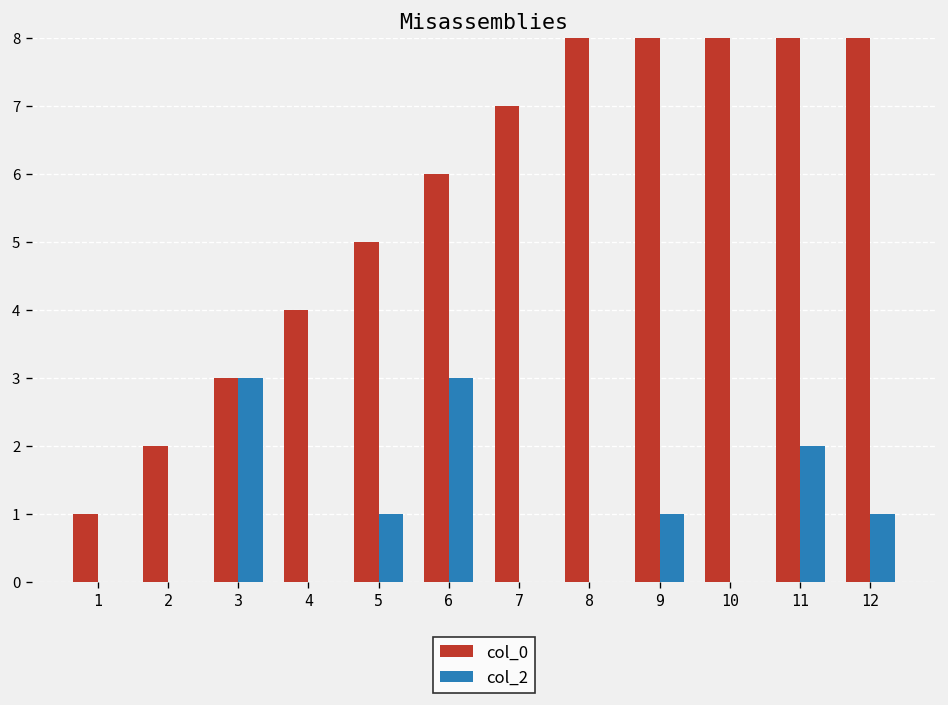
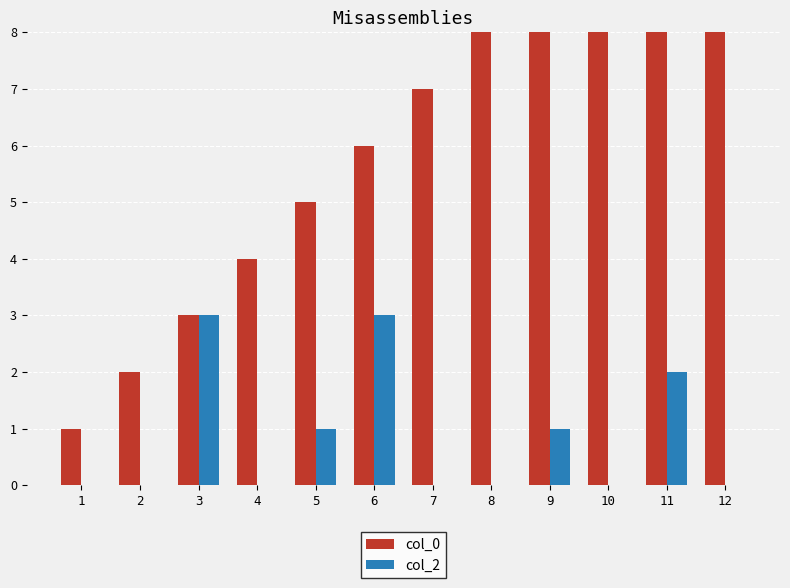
col_2, 12: 1 -> 0
